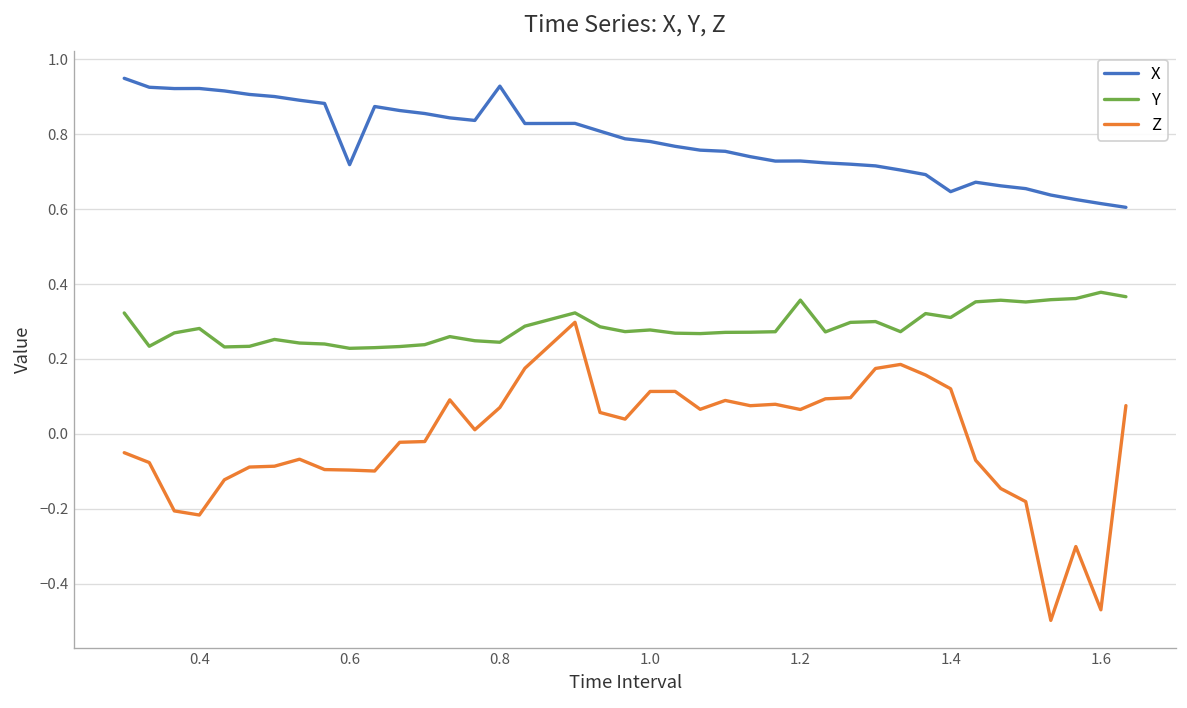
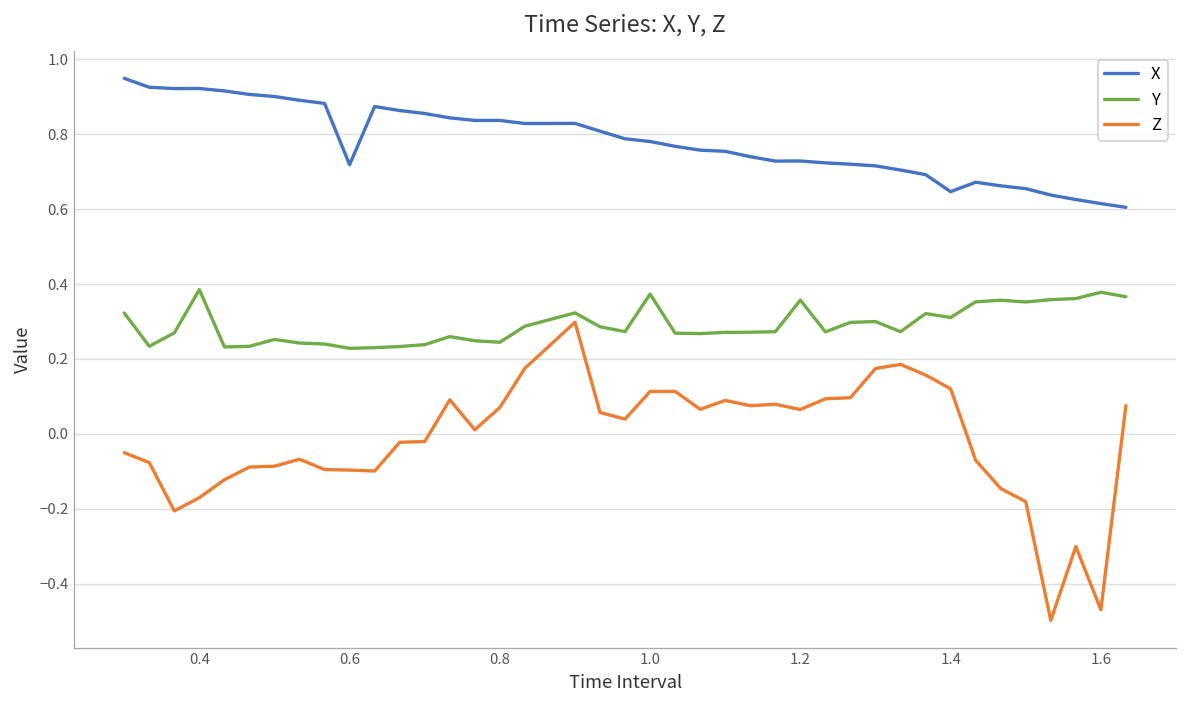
Y, 0.4: 0.28 -> 0.39
Z, 0.4: -0.22 -> -0.17
X, 0.8: 0.93 -> 0.84
Y, 1.0: 0.28 -> 0.37
